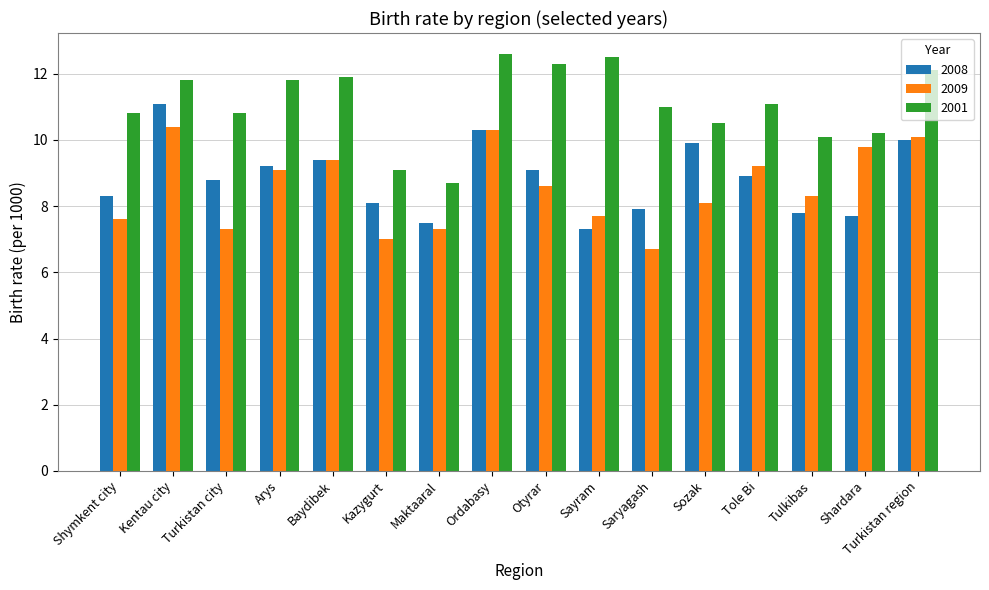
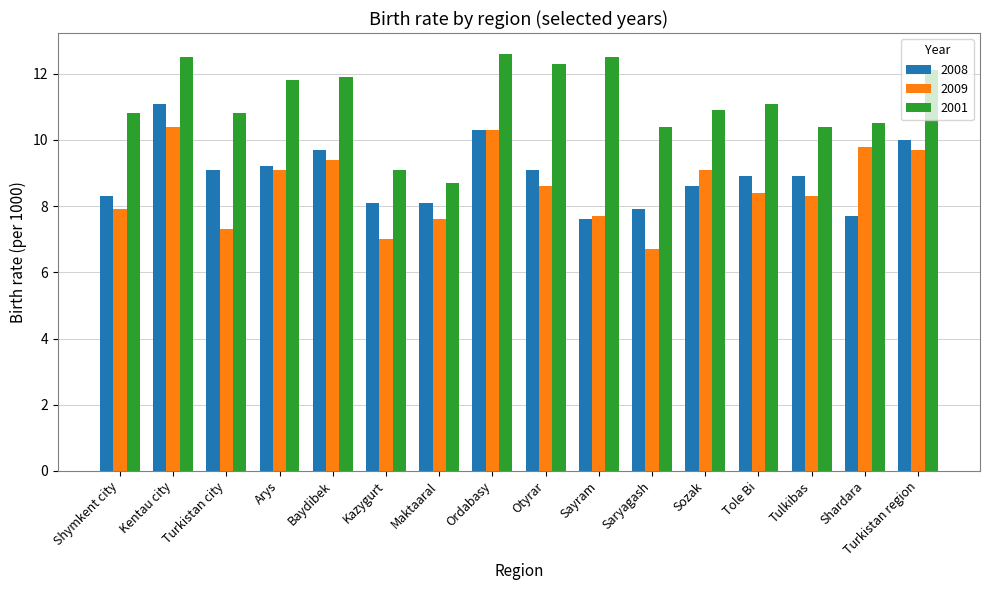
2009, Shymkent city: 7.6 -> 7.9
2001, Kentau city: 11.8 -> 12.5
2008, Turkistan city: 8.8 -> 9.1
2008, Baydibek: 9.4 -> 9.7
2008, Maktaaral: 7.5 -> 8.1
2009, Maktaaral: 7.3 -> 7.6
2008, Sayram: 7.3 -> 7.6
2001, Saryagash: 11.0 -> 10.4
2008, Sozak: 9.9 -> 8.6
2009, Sozak: 8.1 -> 9.1
2001, Sozak: 10.5 -> 10.9
2009, Tole Bi: 9.2 -> 8.4
2008, Tulkibas: 7.8 -> 8.9
2001, Tulkibas: 10.1 -> 10.4
2001, Shardara: 10.2 -> 10.5
2009, Turkistan region: 10.1 -> 9.7
